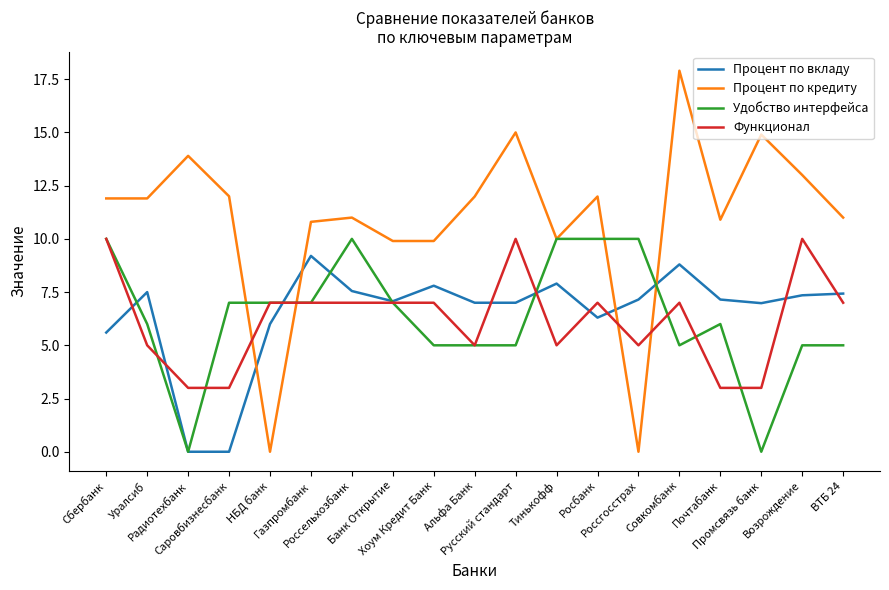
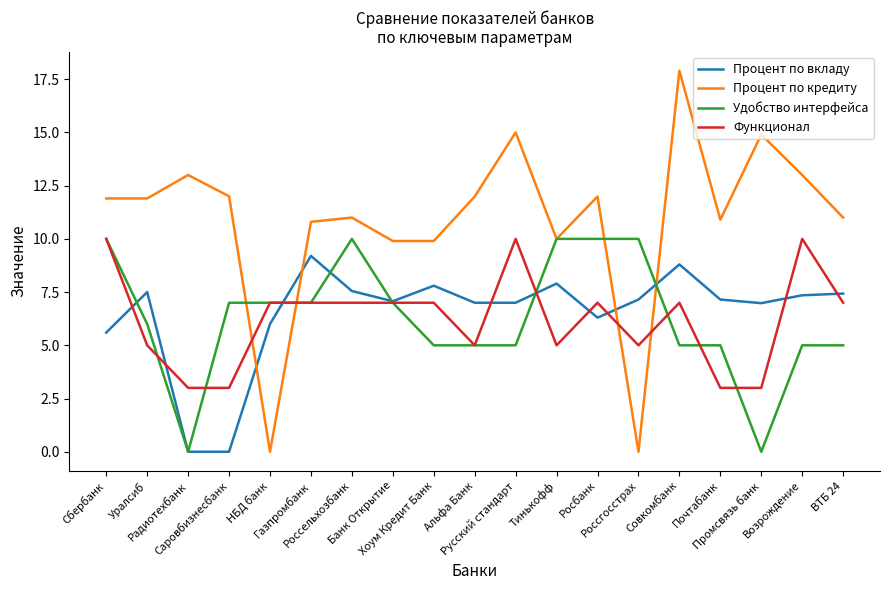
Процент по кредиту, Радиотехбанк: 13.9 -> 13.0
Удобство интерфейса, Почтабанк: 6 -> 5
